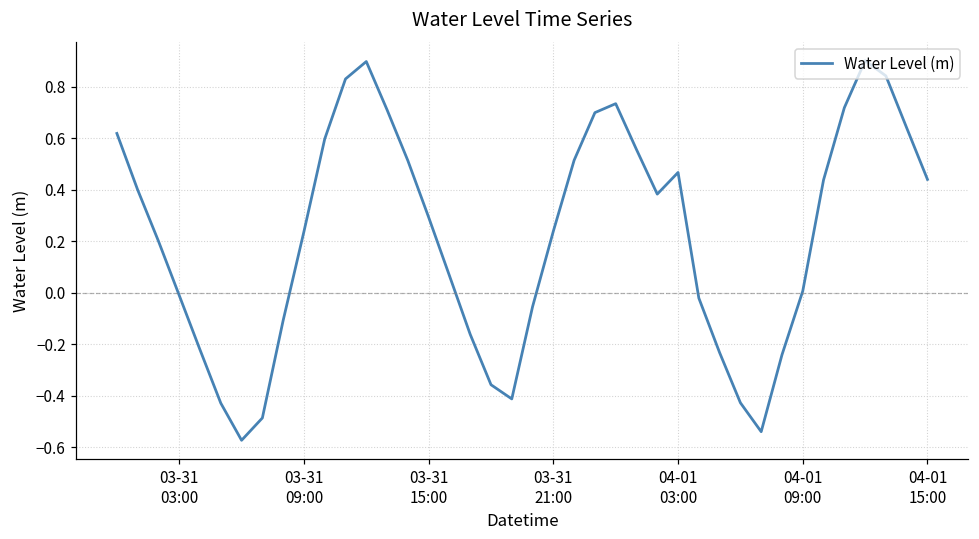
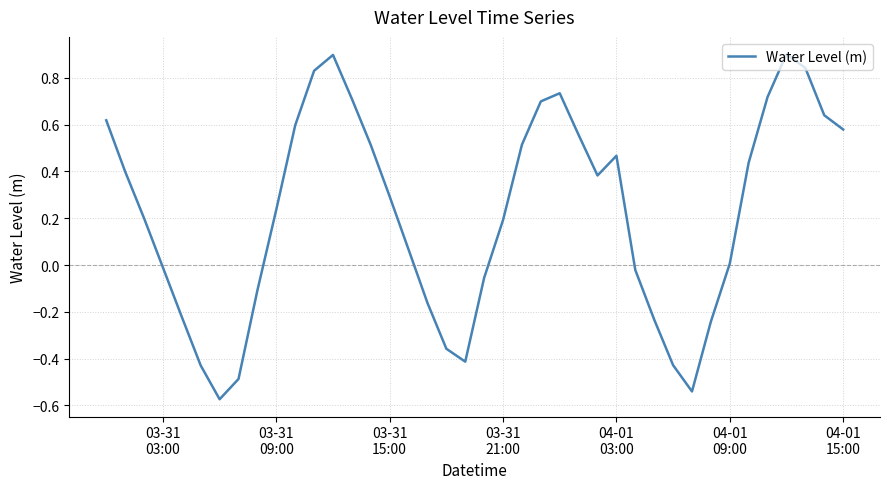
03-31 21:00: 0.24 -> 0.19
04-01 15:00: 0.44 -> 0.58
